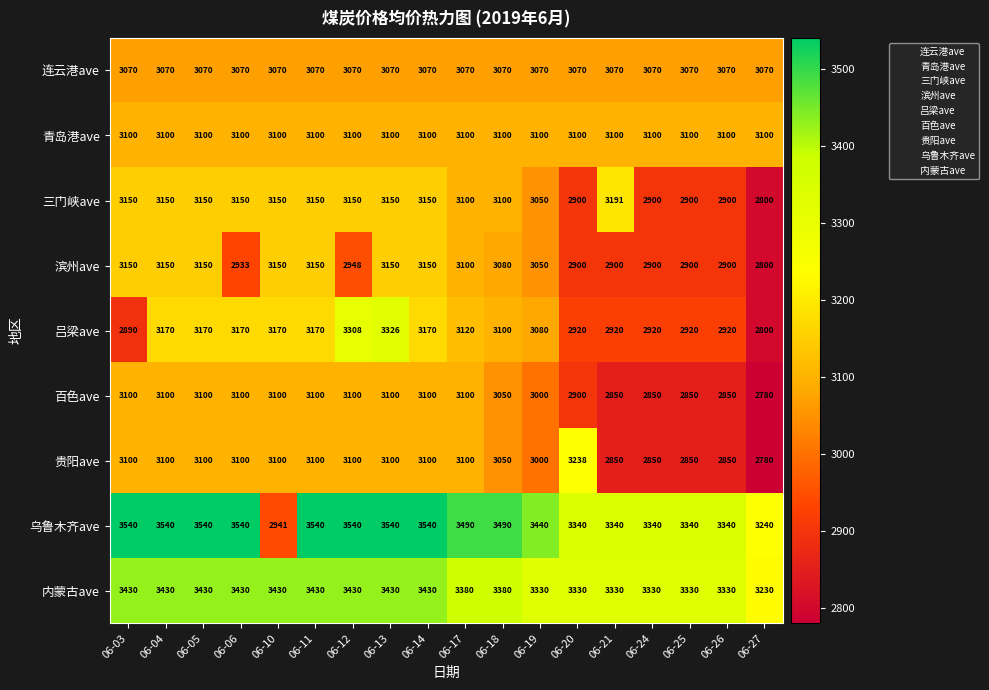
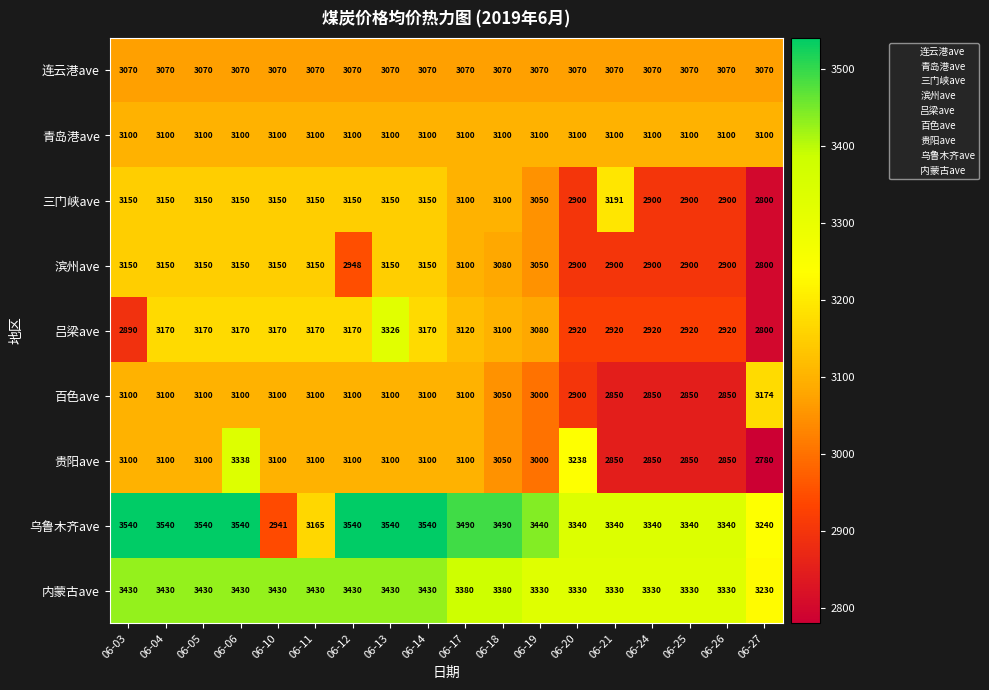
滨州ave, 06-06: 2933 -> 3150
吕梁ave, 06-12: 3308 -> 3170
百色ave, 06-27: 2780 -> 3174
贵阳ave, 06-06: 3100 -> 3338
乌鲁木齐ave, 06-11: 3540 -> 3165
